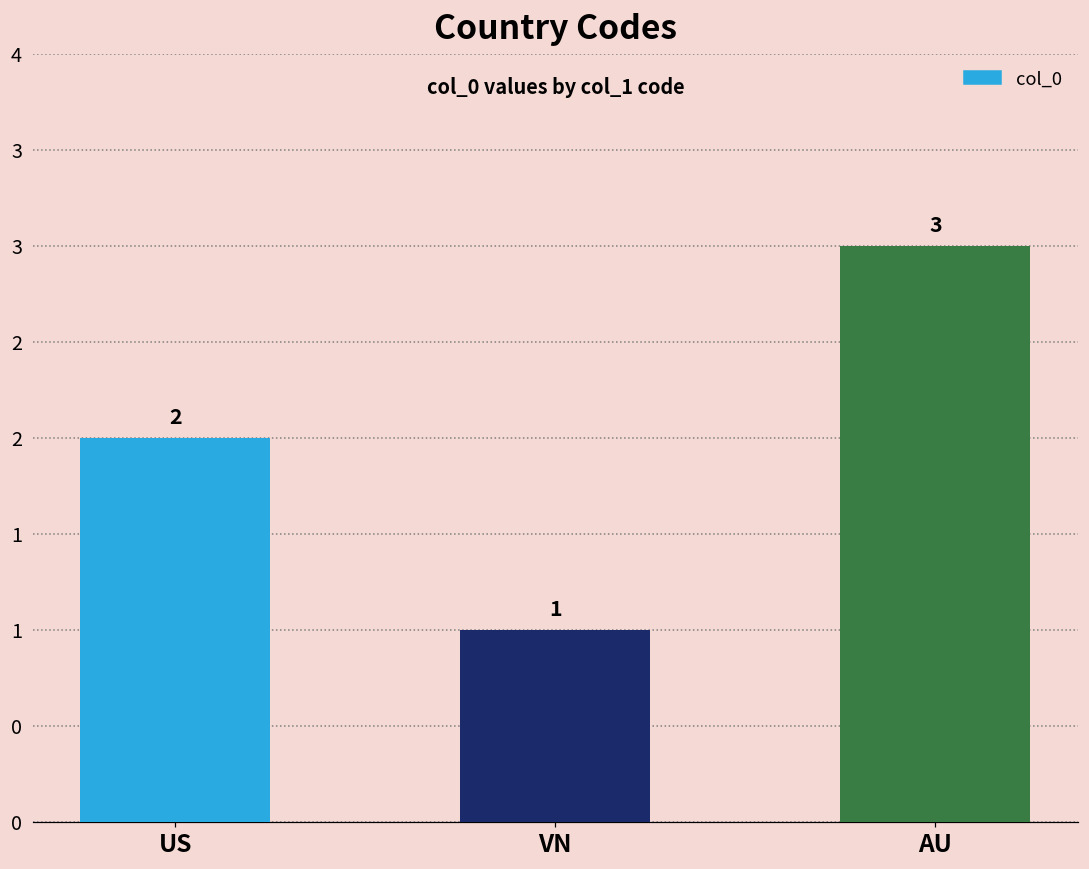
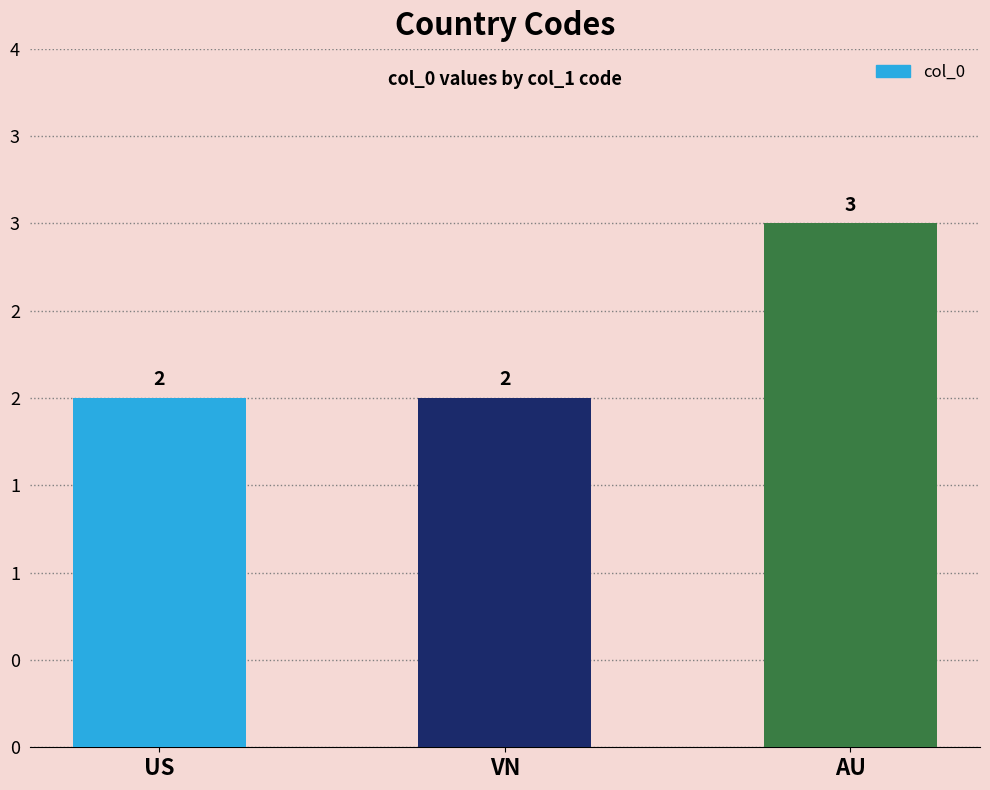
VN: 1 -> 2
